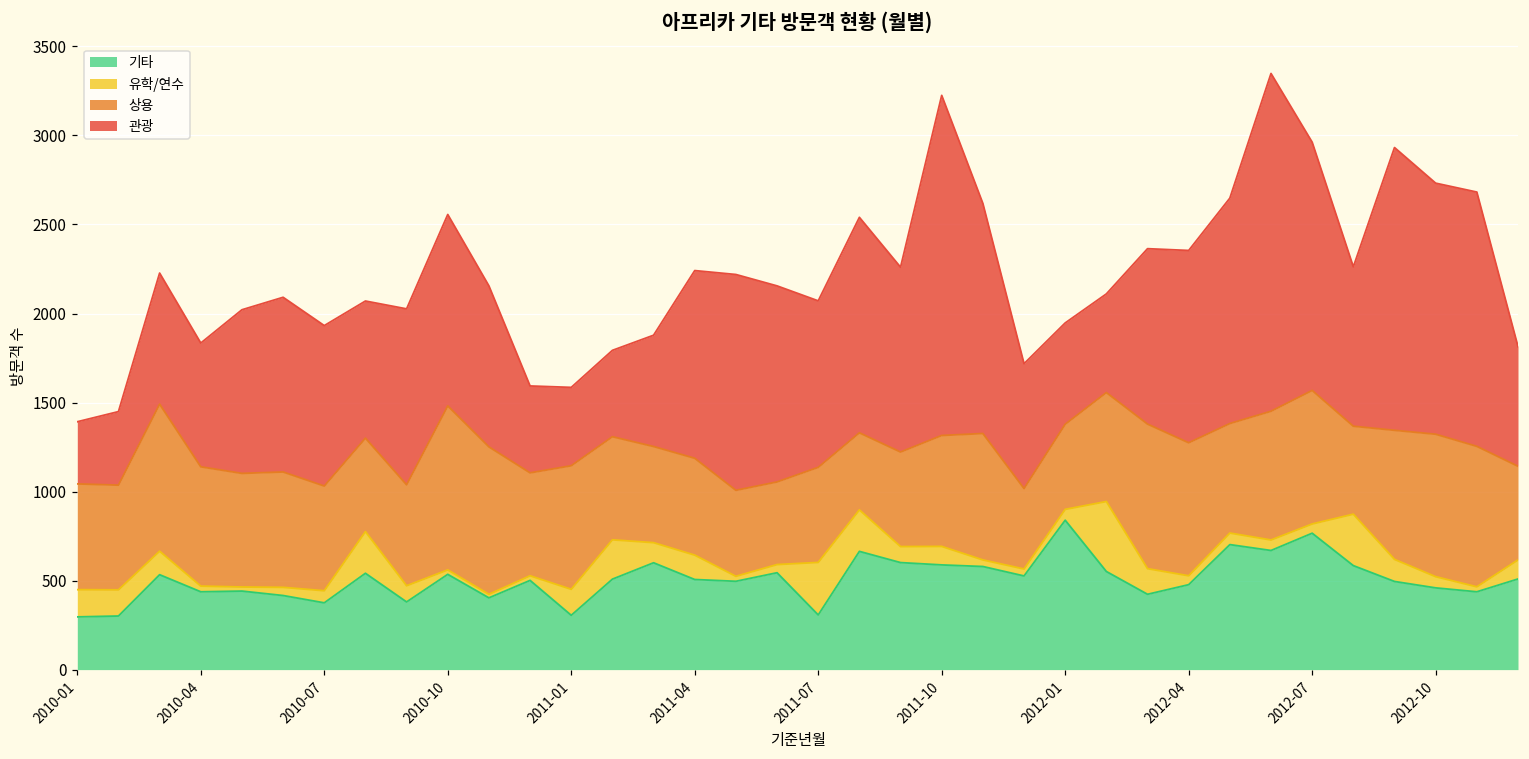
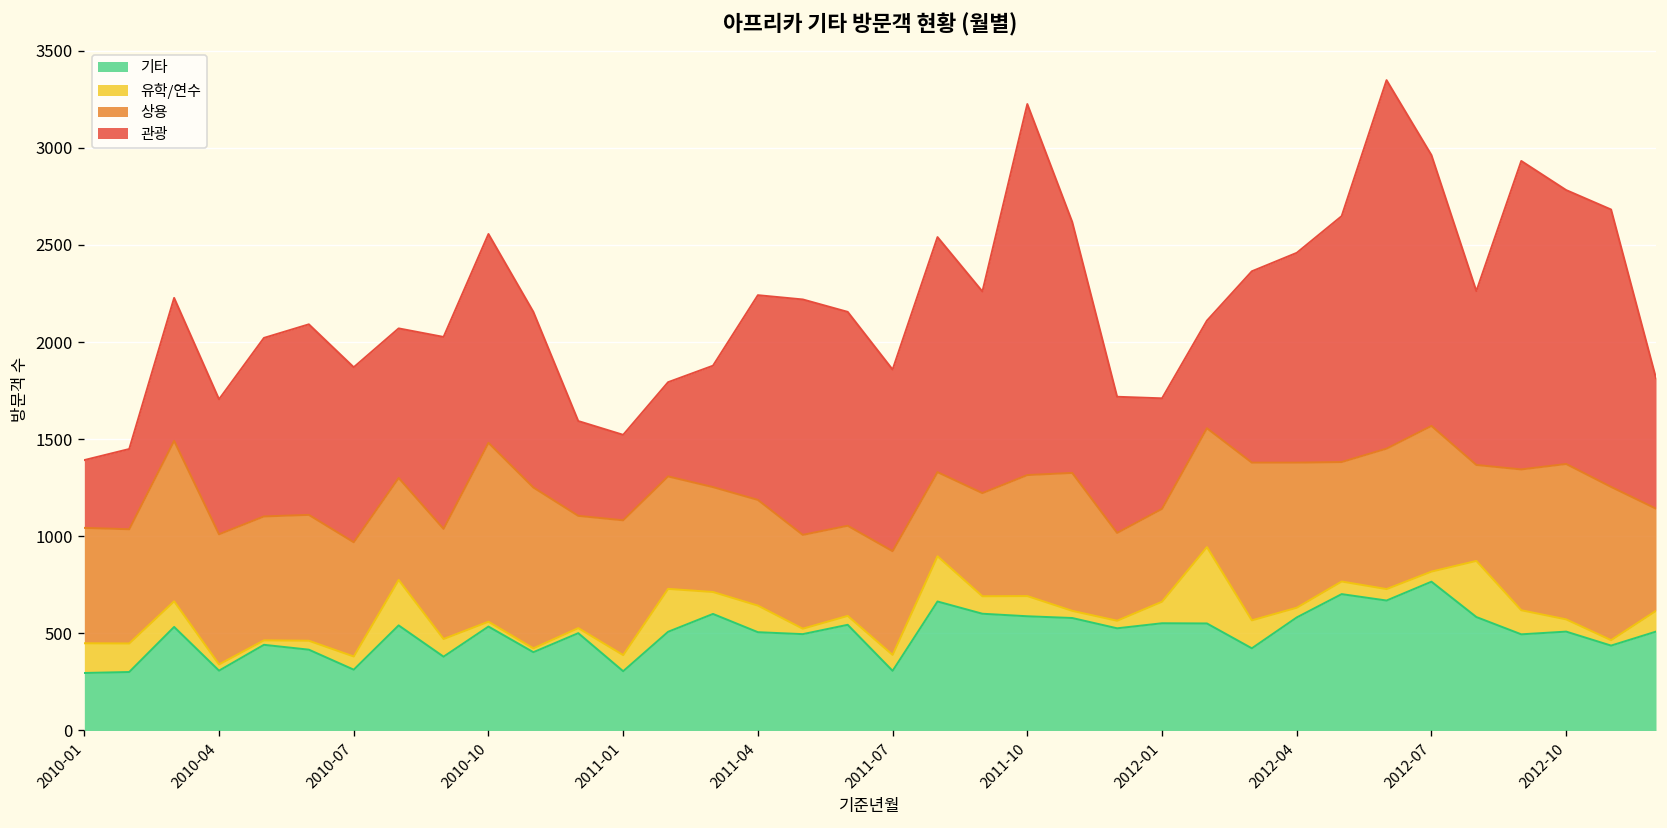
기타, 2010-04: 440 -> 310
기타, 2010-07: 380 -> 310
유학/연수, 2011-01: 150 -> 80
유학/연수, 2011-07: 300 -> 80
기타, 2012-01: 840 -> 550
유학/연수, 2012-01: 60 -> 110
기타, 2012-04: 480 -> 580
기타, 2012-10: 460 -> 510
